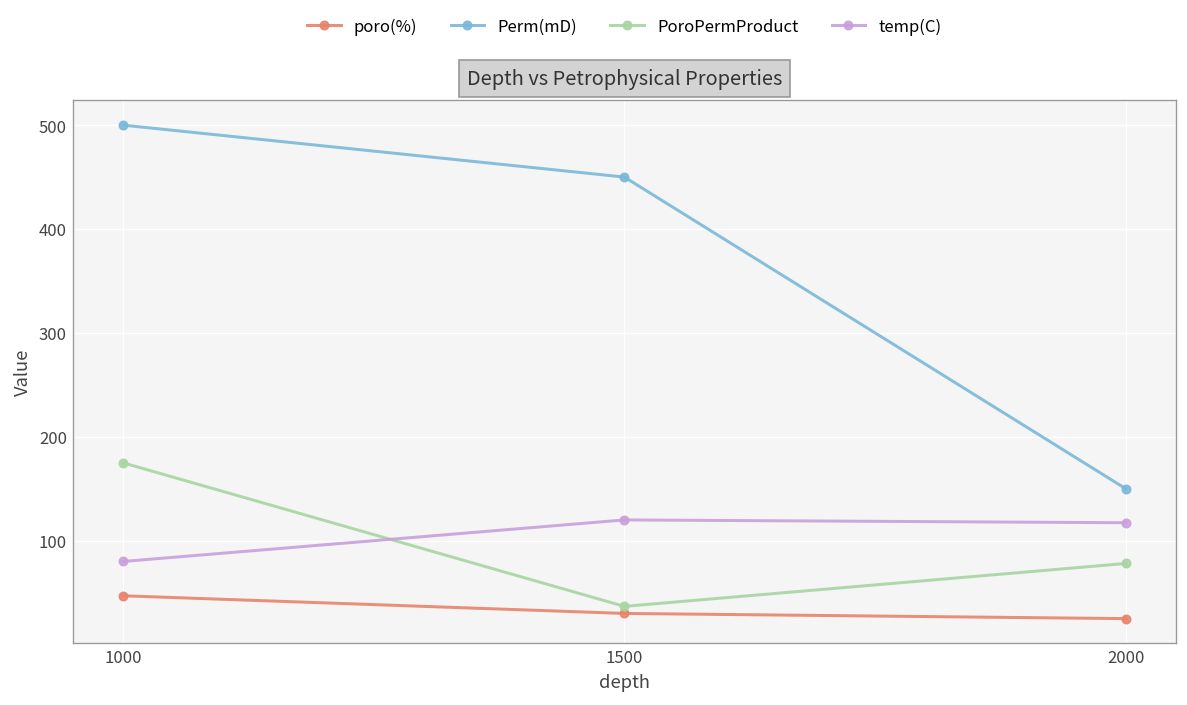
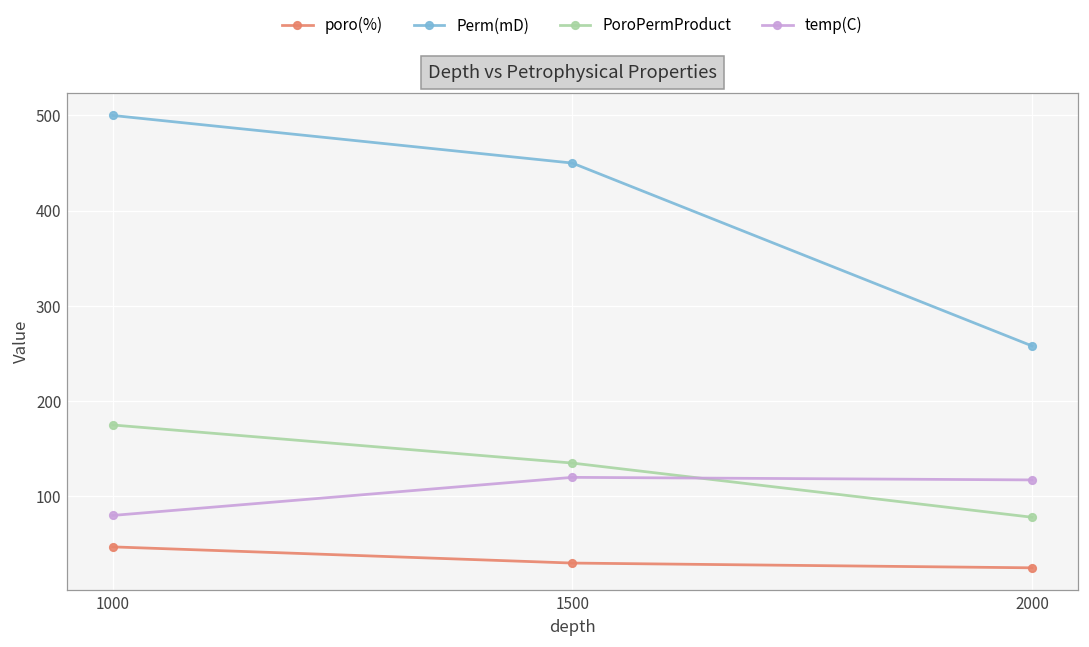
PoroPermProduct, 1500: 40 -> 140
Perm(mD), 2000: 150 -> 260
